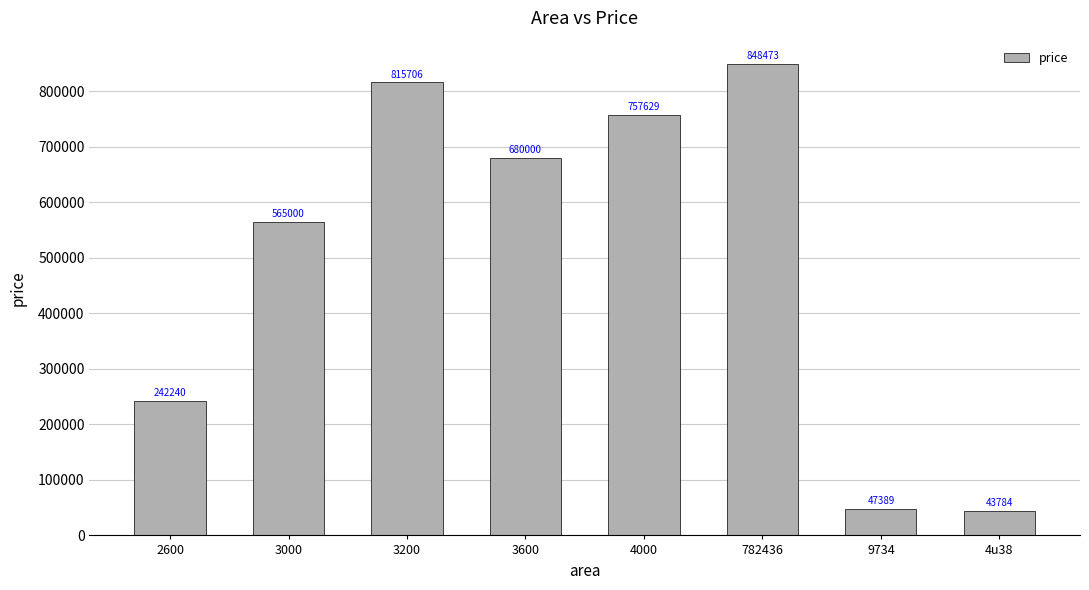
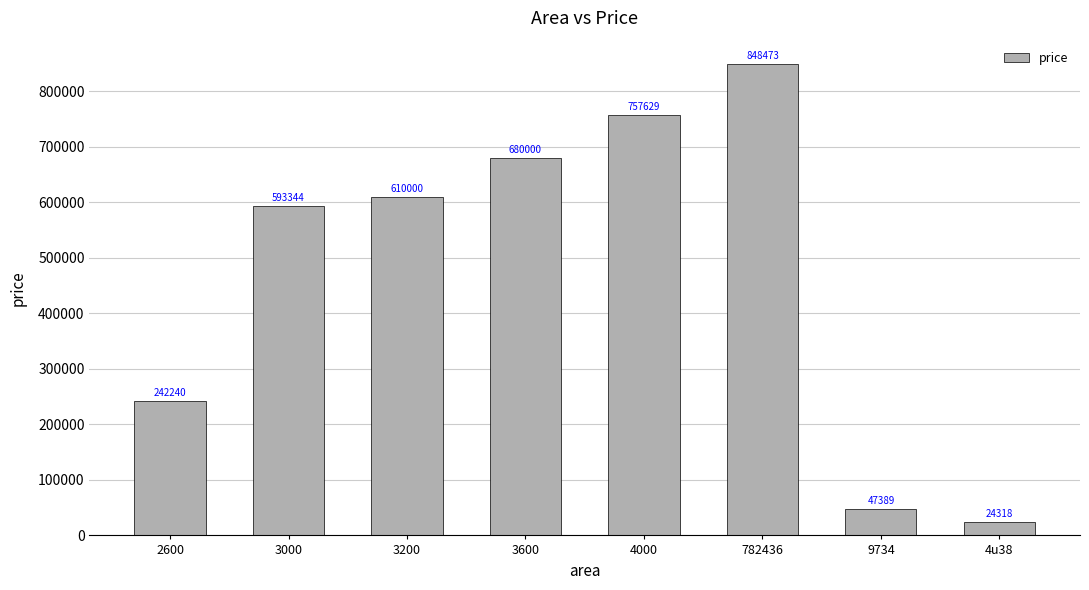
3000: 565000 -> 593344
3200: 815706 -> 610000
4u38: 43784 -> 24318
